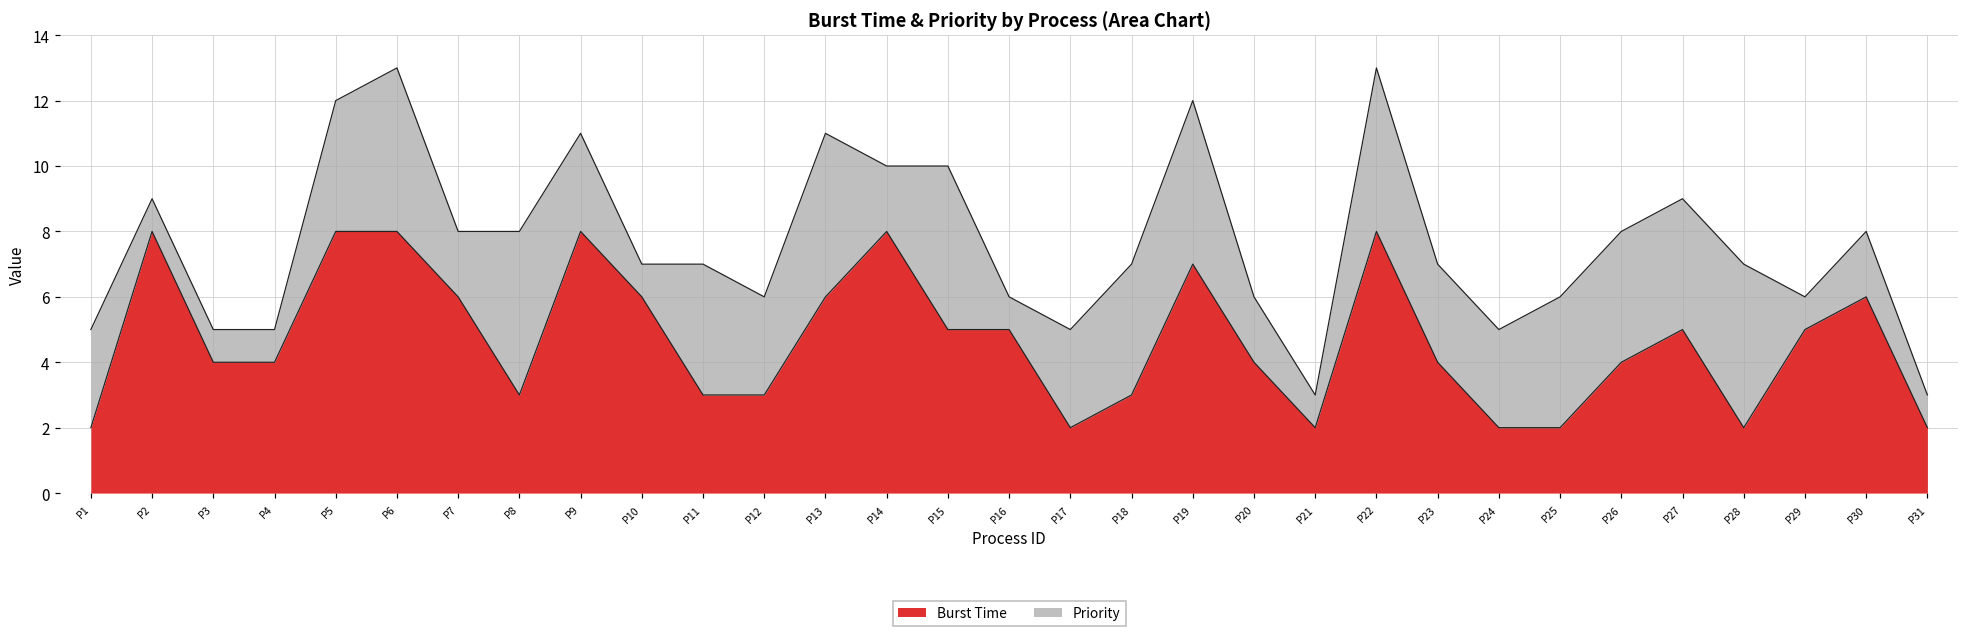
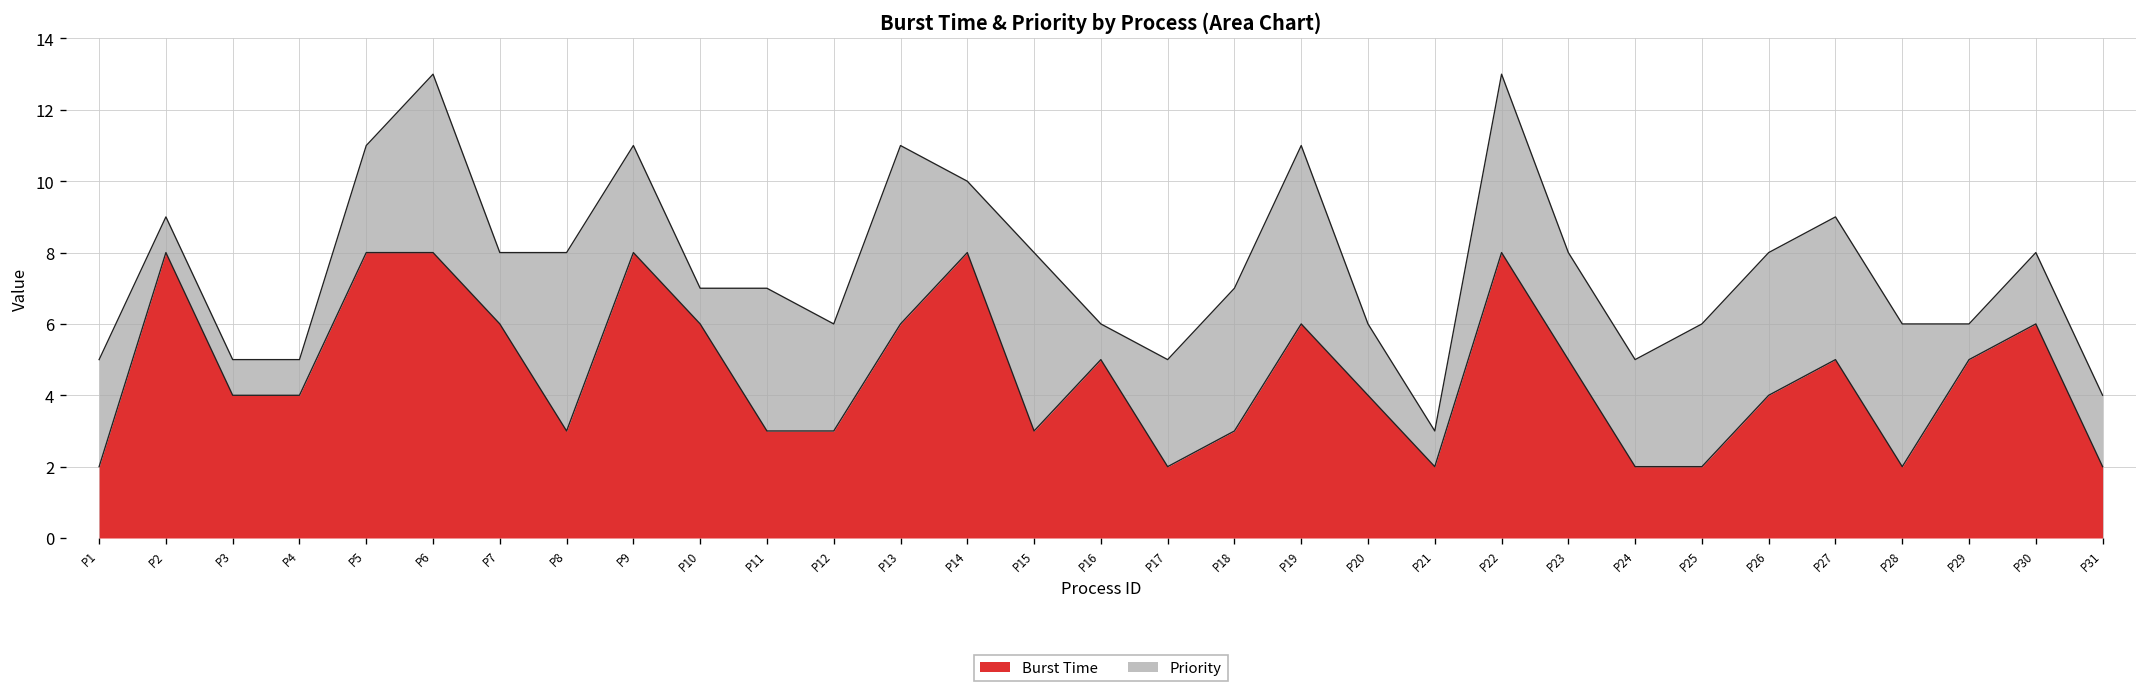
Priority, P5: 4 -> 3
Burst Time, P15: 5 -> 3
Burst Time, P19: 7 -> 6
Burst Time, P23: 4 -> 5
Priority, P28: 5 -> 4
Priority, P31: 1 -> 2
